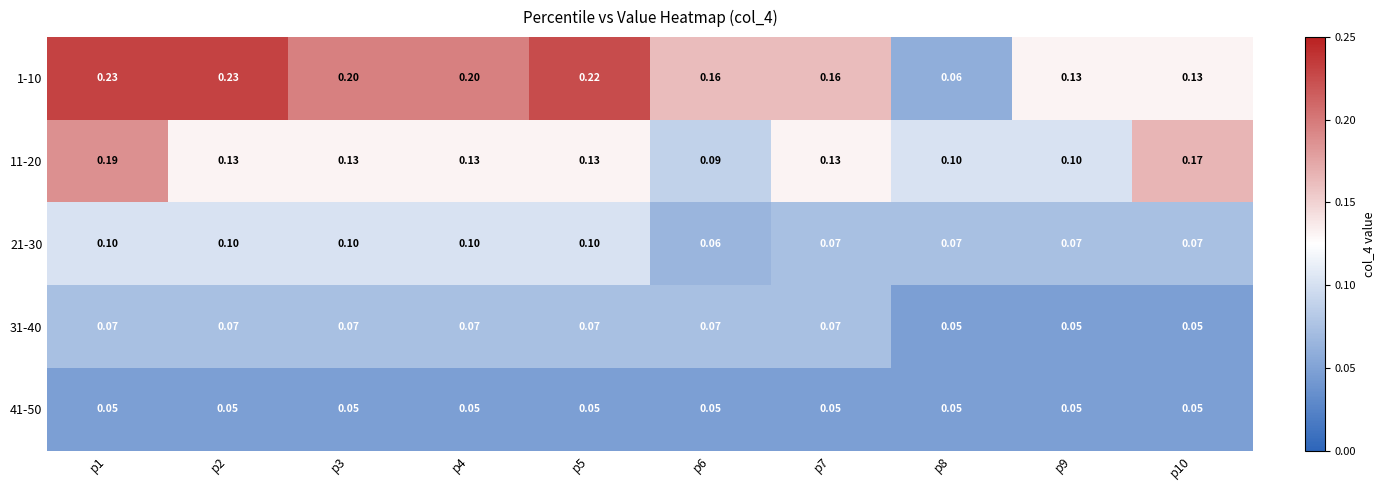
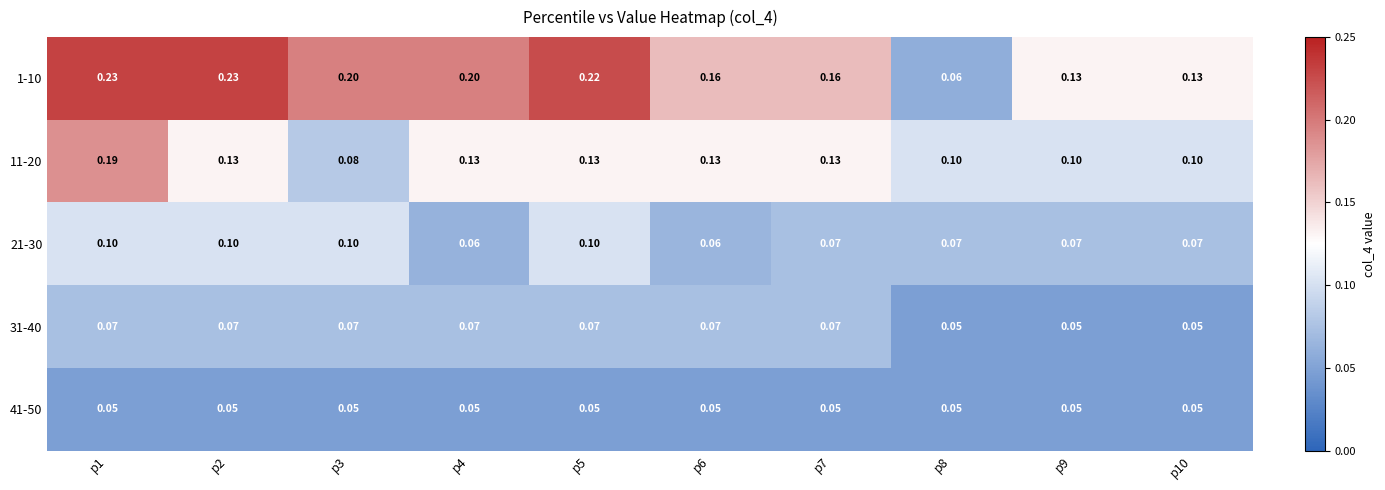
11-20, p3: 0.13 -> 0.08
11-20, p6: 0.09 -> 0.13
11-20, p10: 0.17 -> 0.10
21-30, p4: 0.10 -> 0.06
